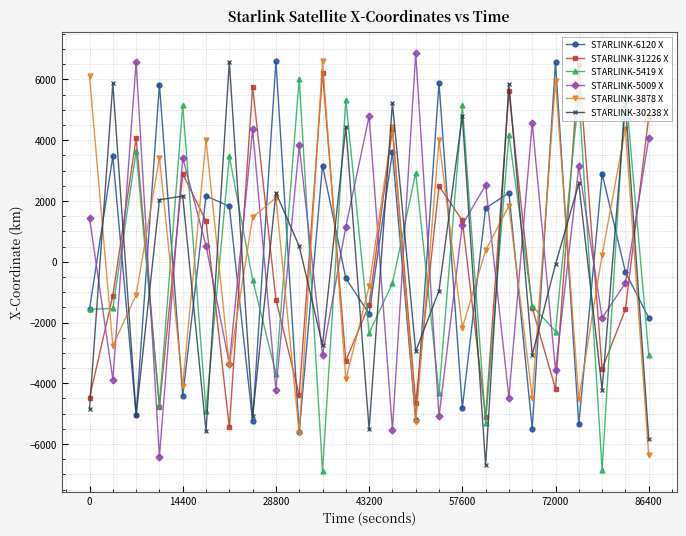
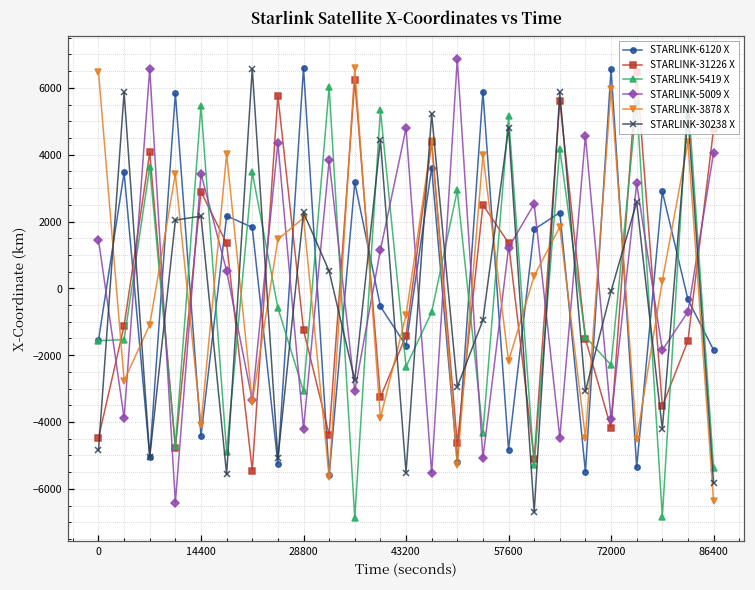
STARLINK-3878 X, 0: 6100 -> 6500
STARLINK-5419 X, 14400: 5200 -> 5500
STARLINK-5419 X, 28800: -3700 -> -3100
STARLINK-5009 X, 72000: -3600 -> -3900
STARLINK-5419 X, 86400: -3100 -> -5400
